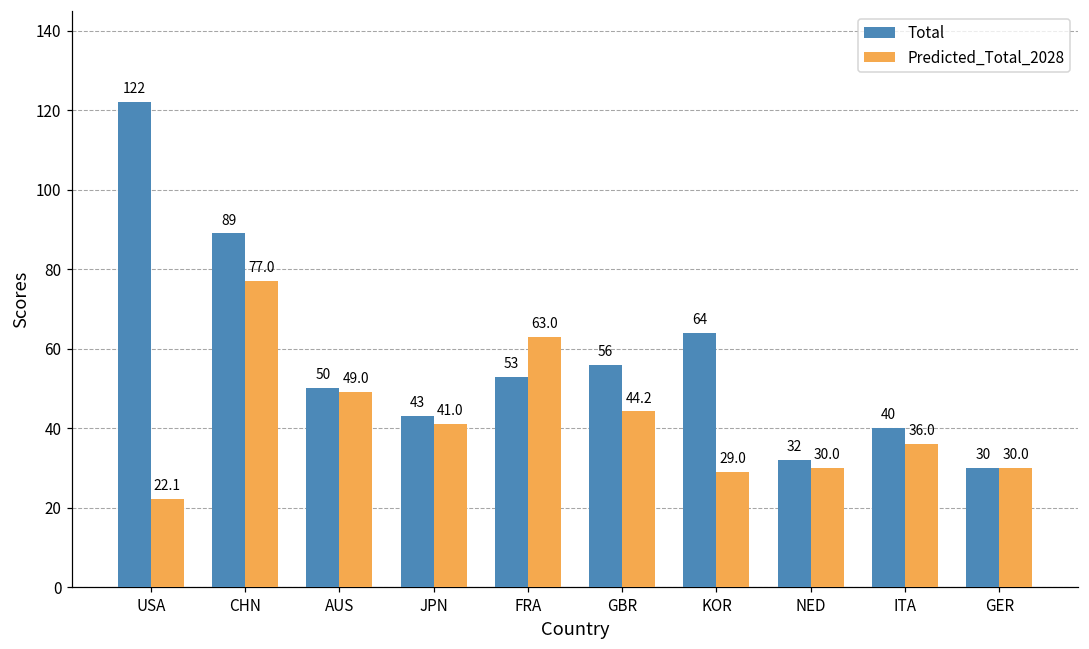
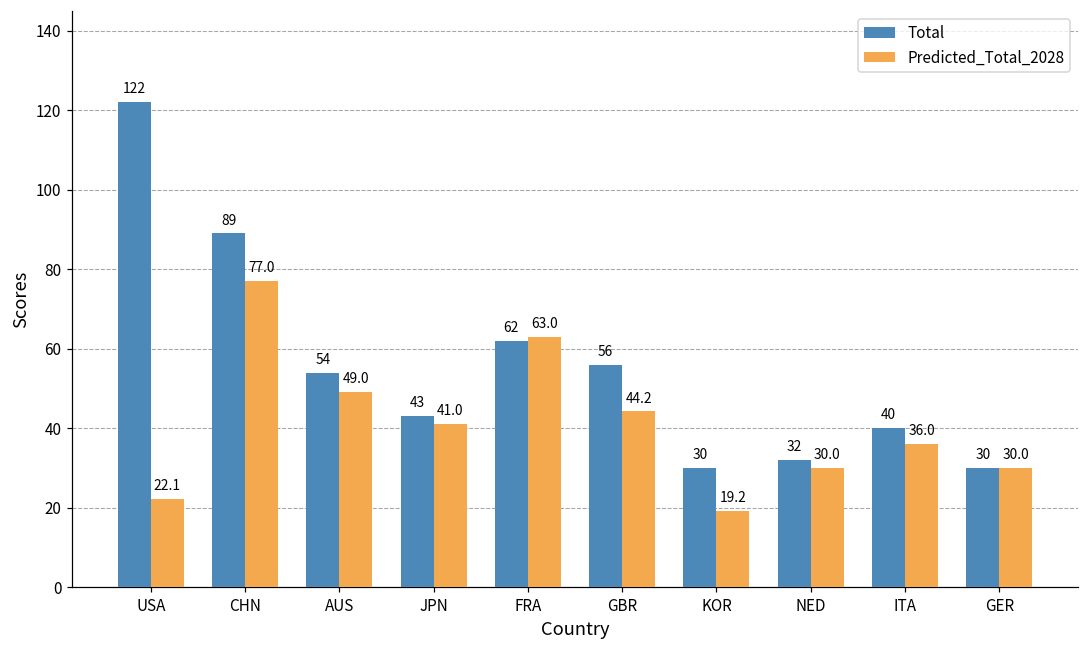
Total, AUS: 50 -> 54
Total, FRA: 53 -> 62
Total, KOR: 64 -> 30
Predicted_Total_2028, KOR: 29.0 -> 19.2
